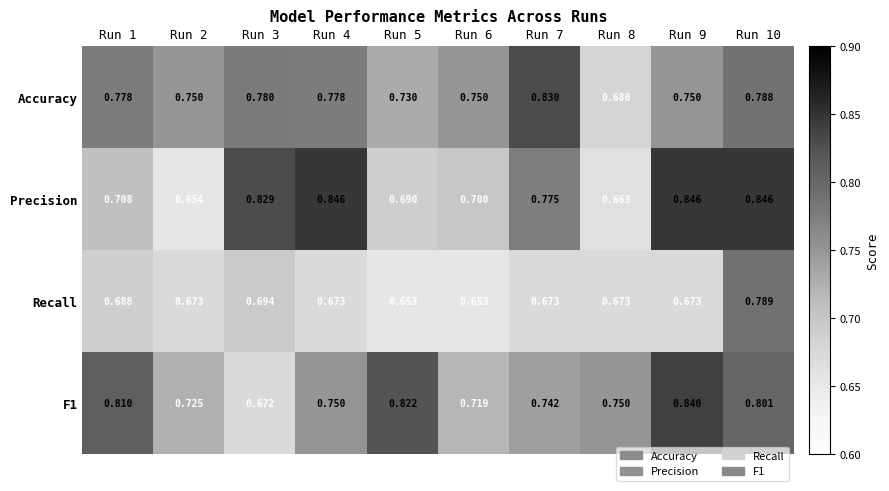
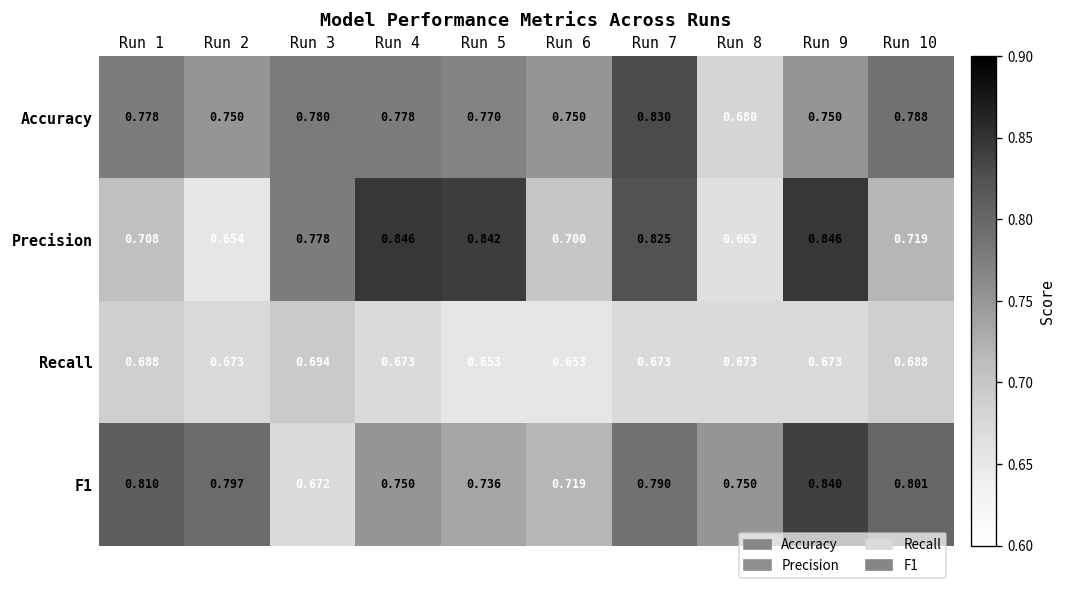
Accuracy, Run 5: 0.730 -> 0.770
Precision, Run 3: 0.829 -> 0.778
Precision, Run 5: 0.690 -> 0.842
Precision, Run 7: 0.775 -> 0.825
Precision, Run 10: 0.846 -> 0.719
Recall, Run 10: 0.789 -> 0.688
F1, Run 2: 0.725 -> 0.797
F1, Run 5: 0.822 -> 0.736
F1, Run 7: 0.742 -> 0.790
